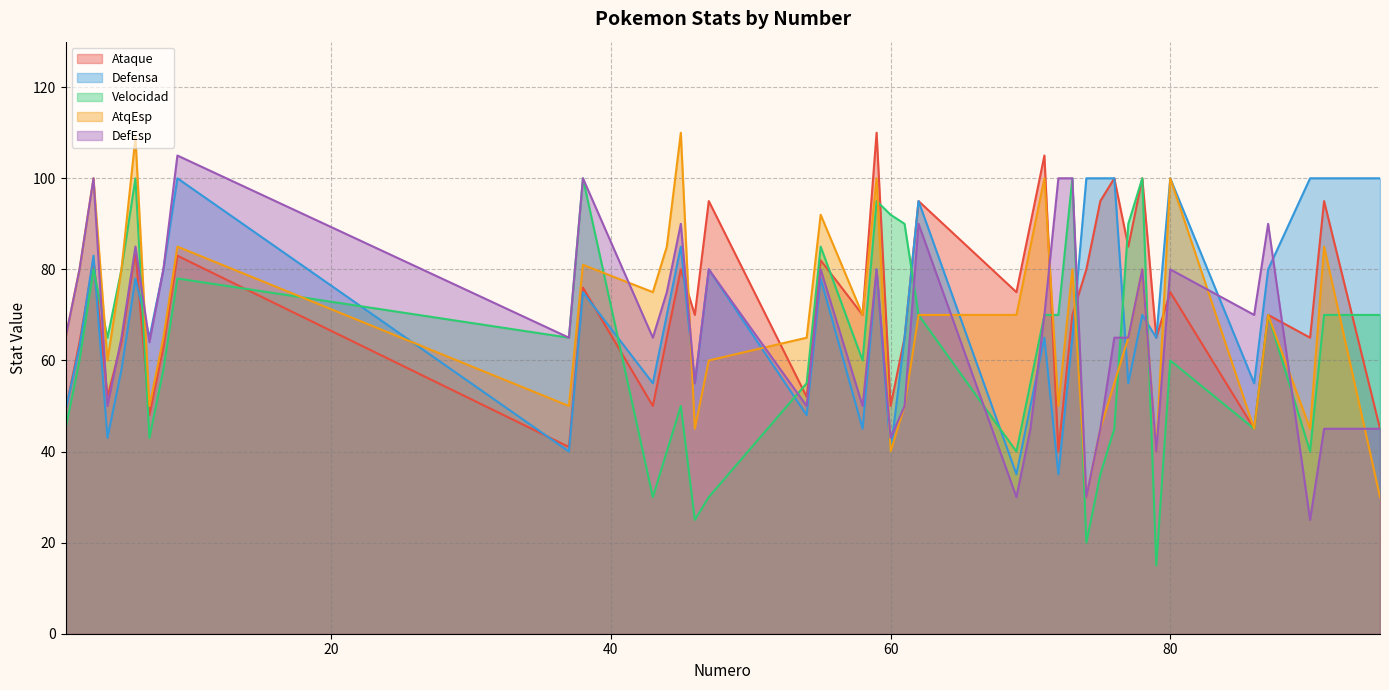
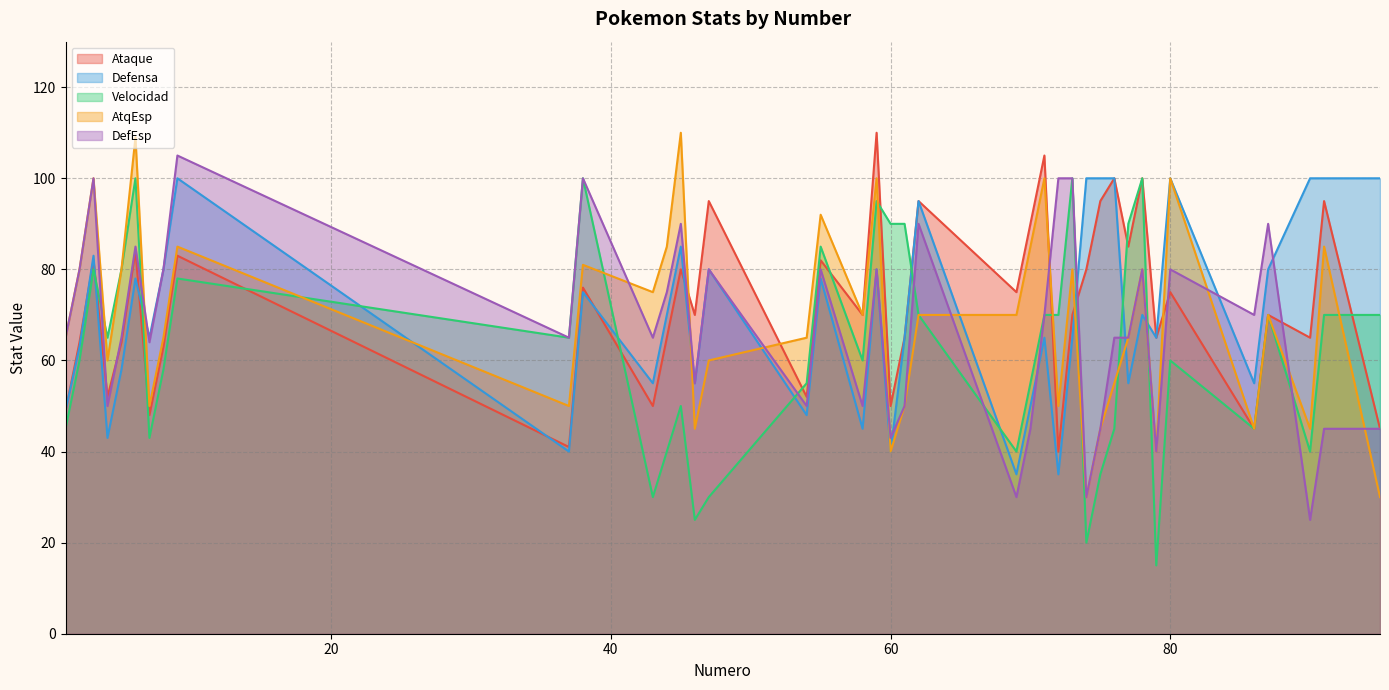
Velocidad, 60: 92 -> 90
